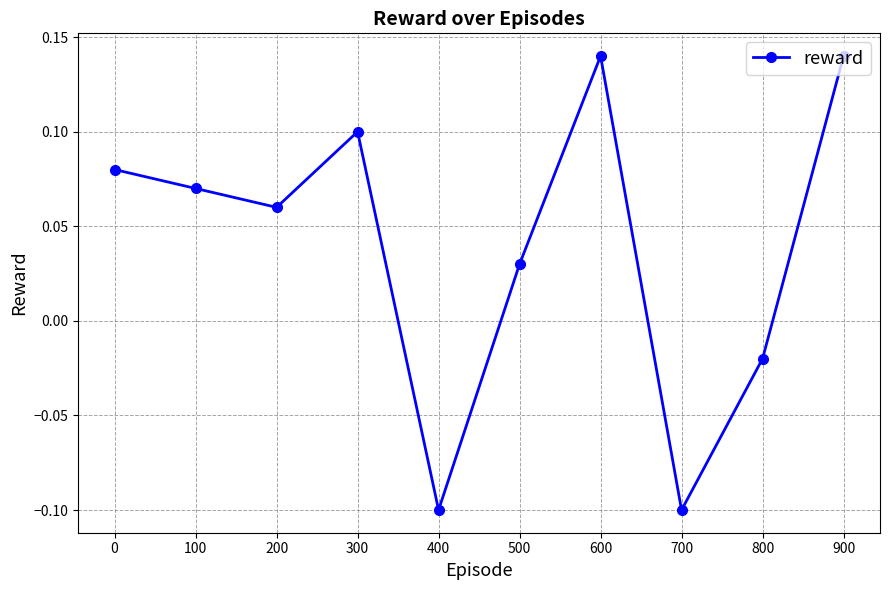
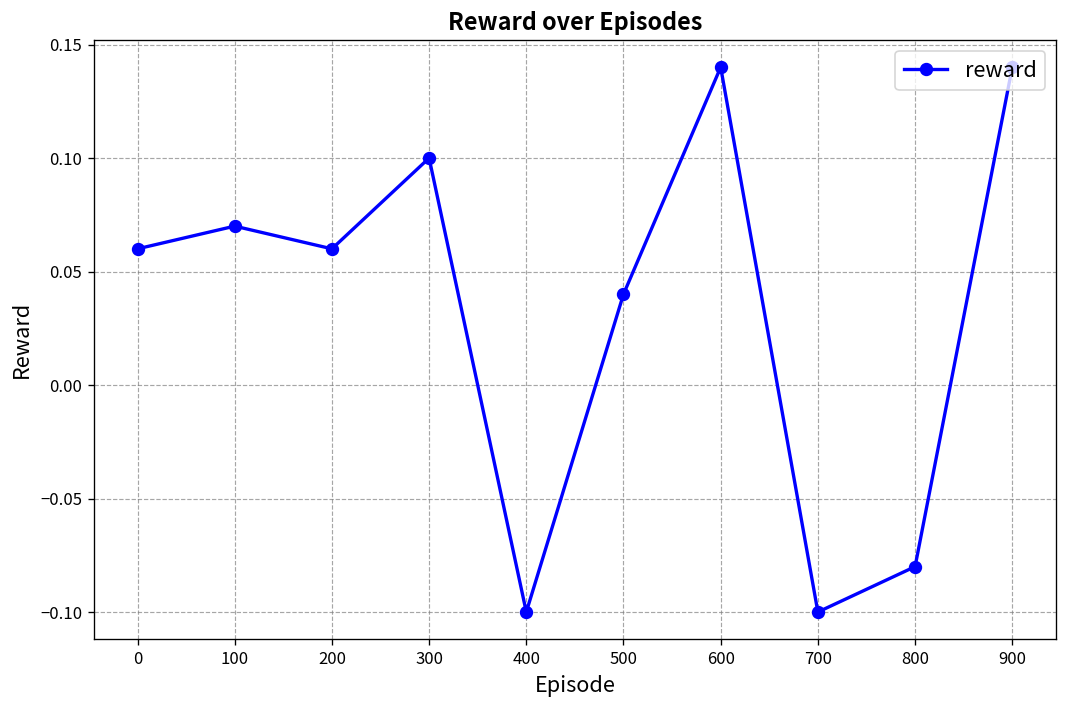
0: 0.08 -> 0.06
500: 0.03 -> 0.04
800: -0.02 -> -0.08
